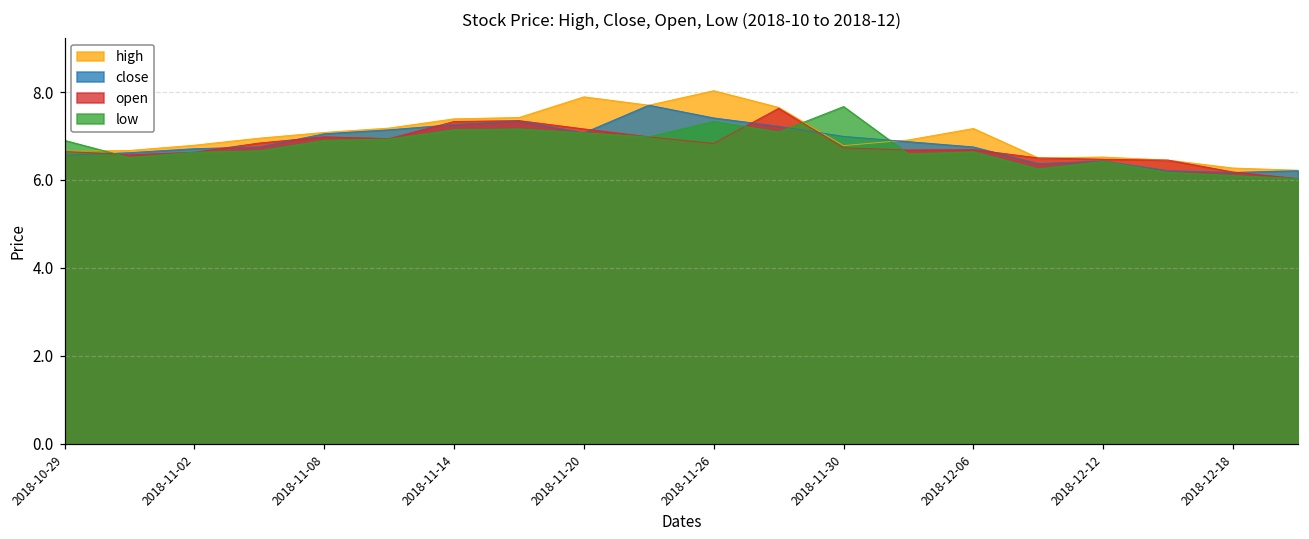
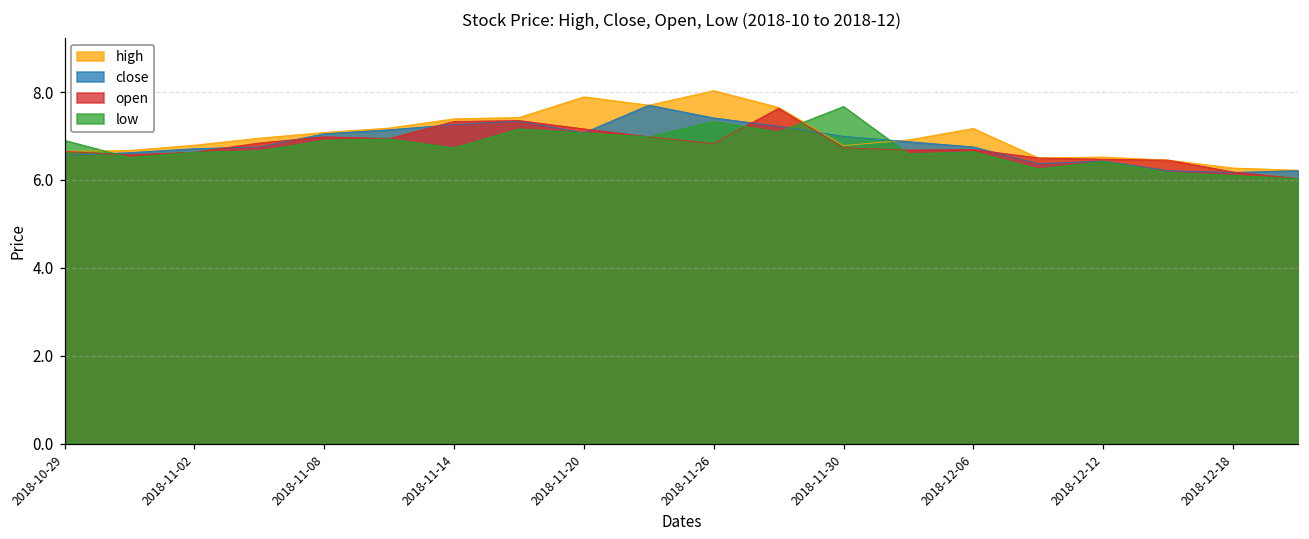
low, 2018-11-14: 7.1 -> 6.7
